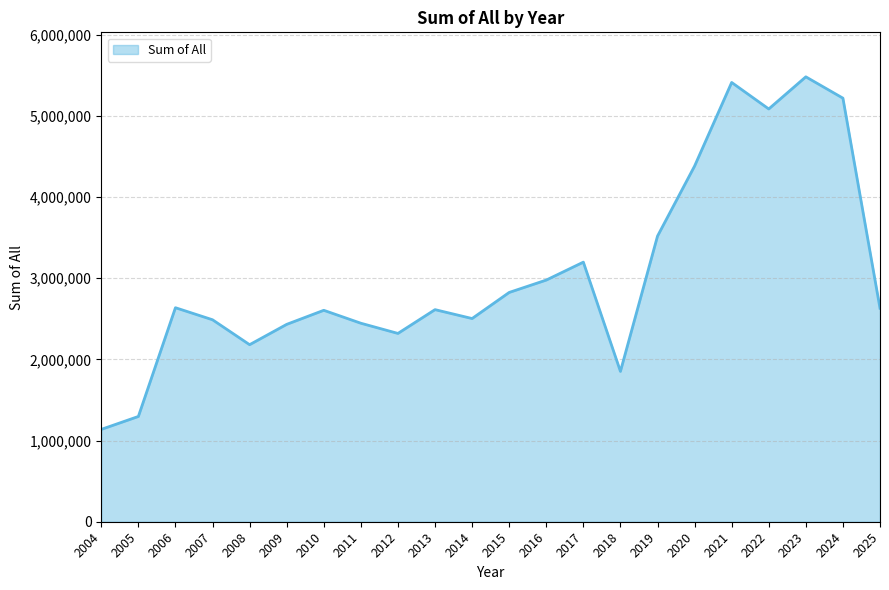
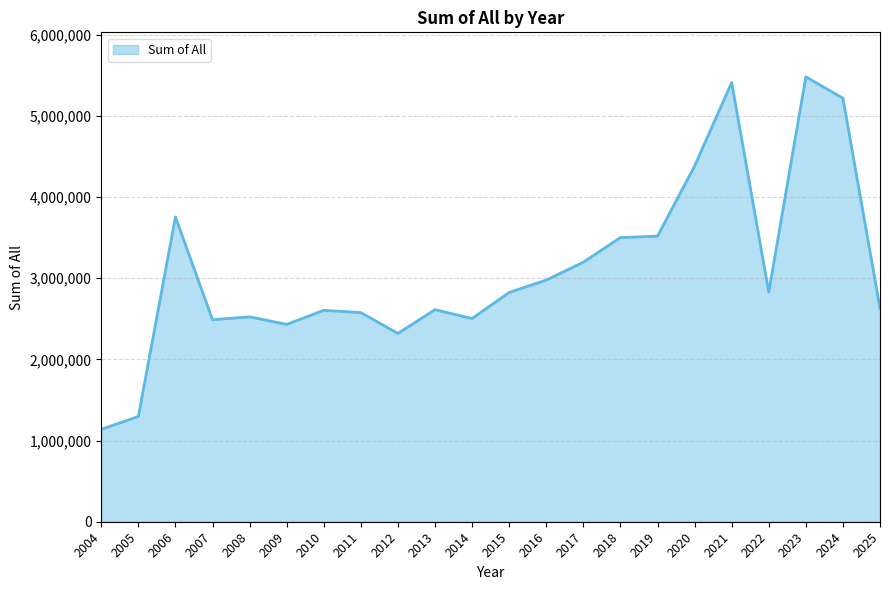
2006: 2,600,000 -> 3,800,000
2008: 2,200,000 -> 2,500,000
2011: 2,400,000 -> 2,600,000
2018: 1,900,000 -> 3,500,000
2022: 5,100,000 -> 2,800,000
